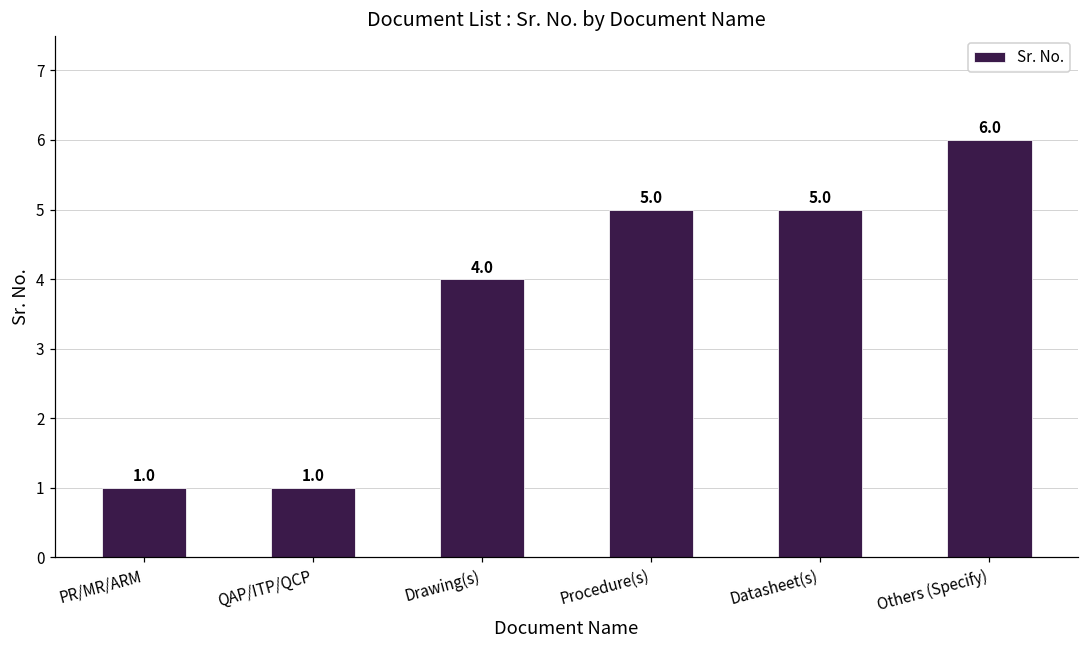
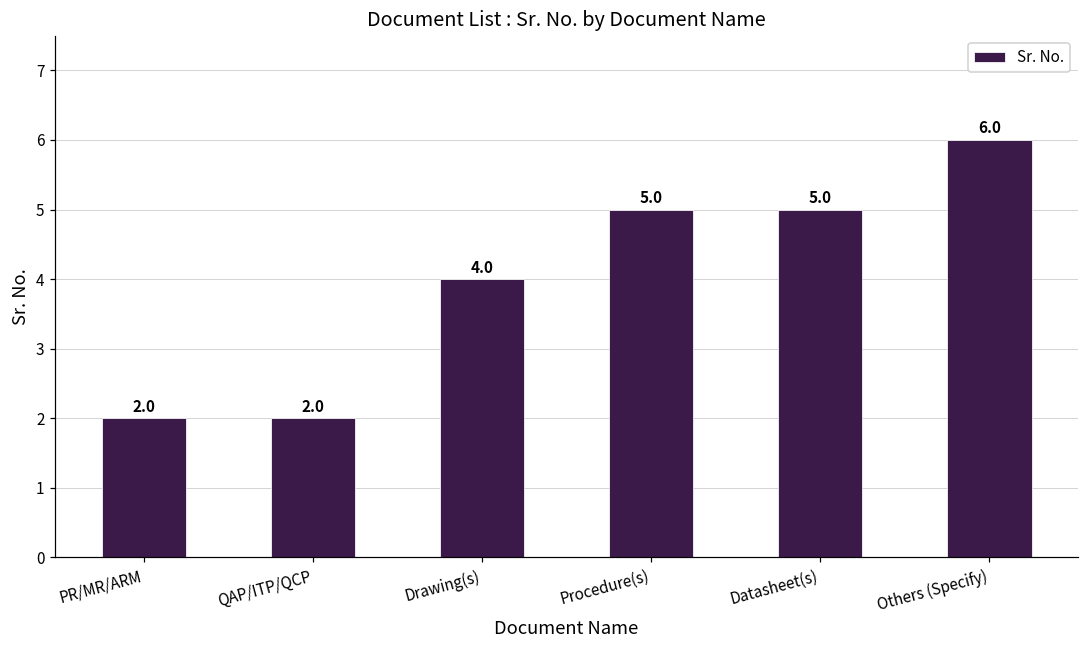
PR/MR/ARM: 1.0 -> 2.0
QAP/ITP/QCP: 1.0 -> 2.0
